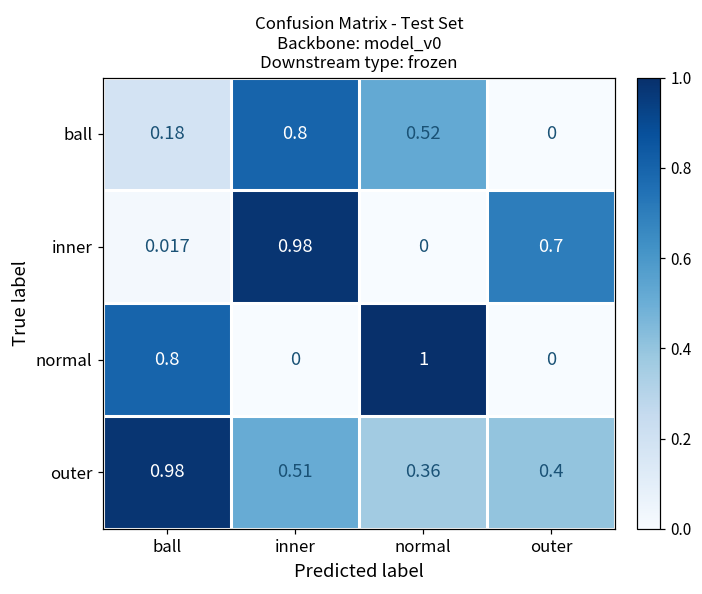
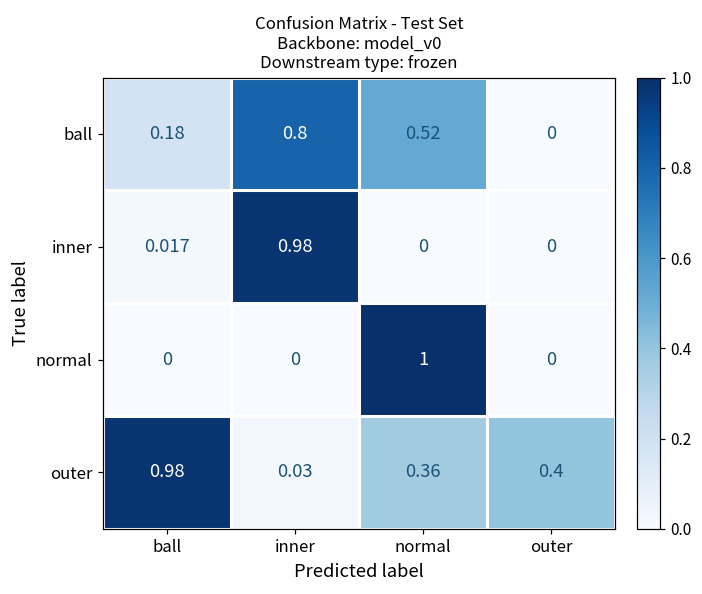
inner, outer: 0.7 -> 0
normal, ball: 0.8 -> 0
outer, inner: 0.51 -> 0.03
